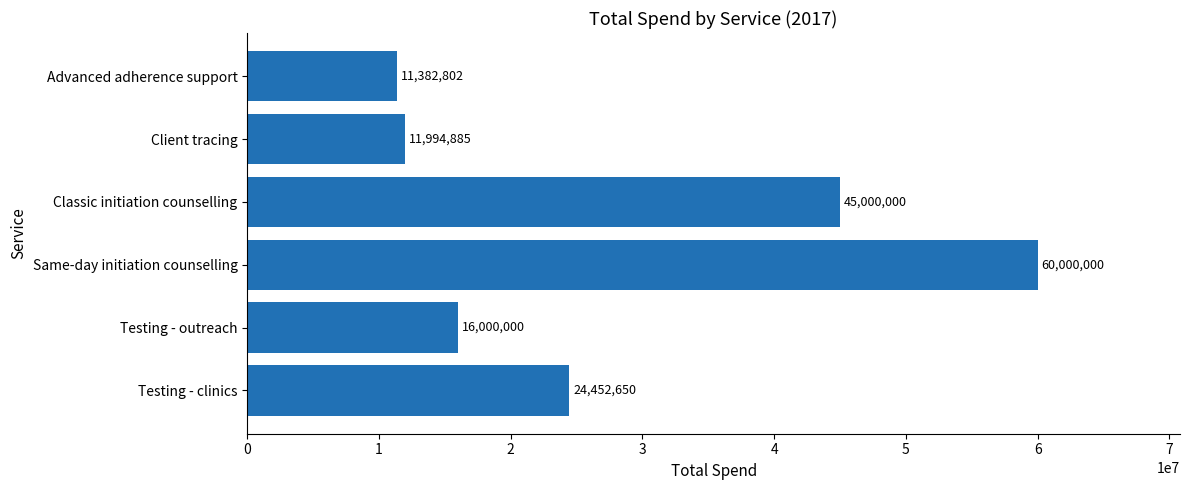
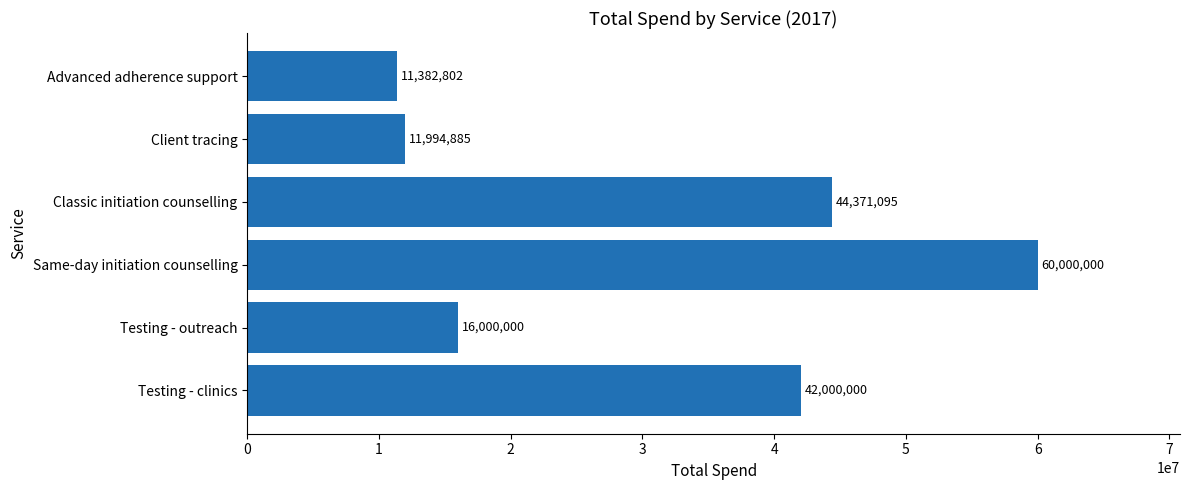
Classic initiation counselling: 45,000,000 -> 44,371,095
Testing - clinics: 24,452,650 -> 42,000,000
